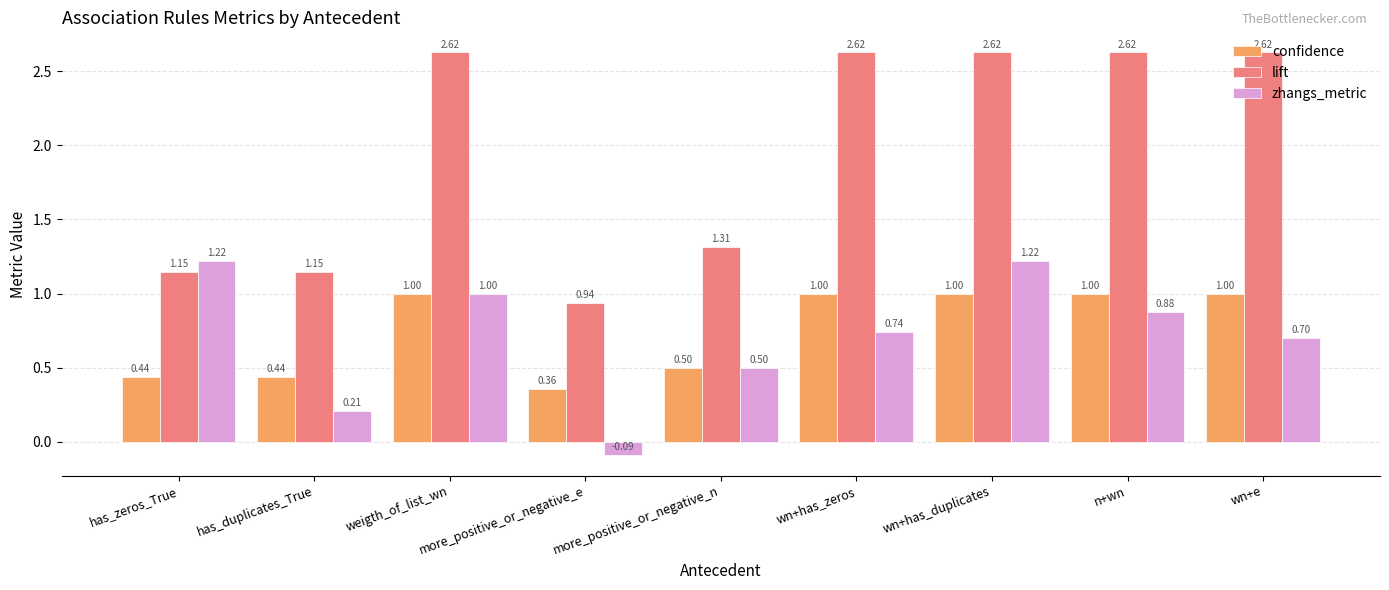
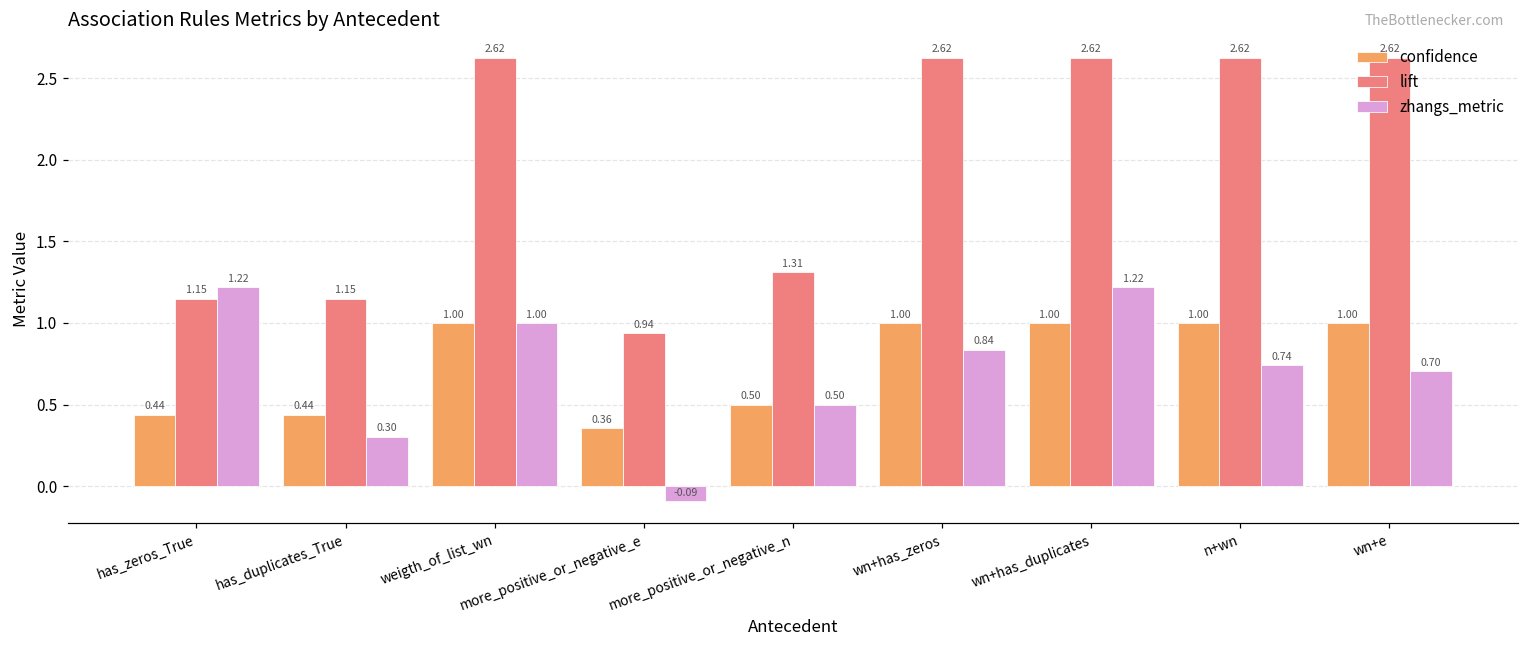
zhangs_metric, has_duplicates_True: 0.21 -> 0.30
zhangs_metric, wn+has_zeros: 0.74 -> 0.84
zhangs_metric, n+wn: 0.88 -> 0.74
